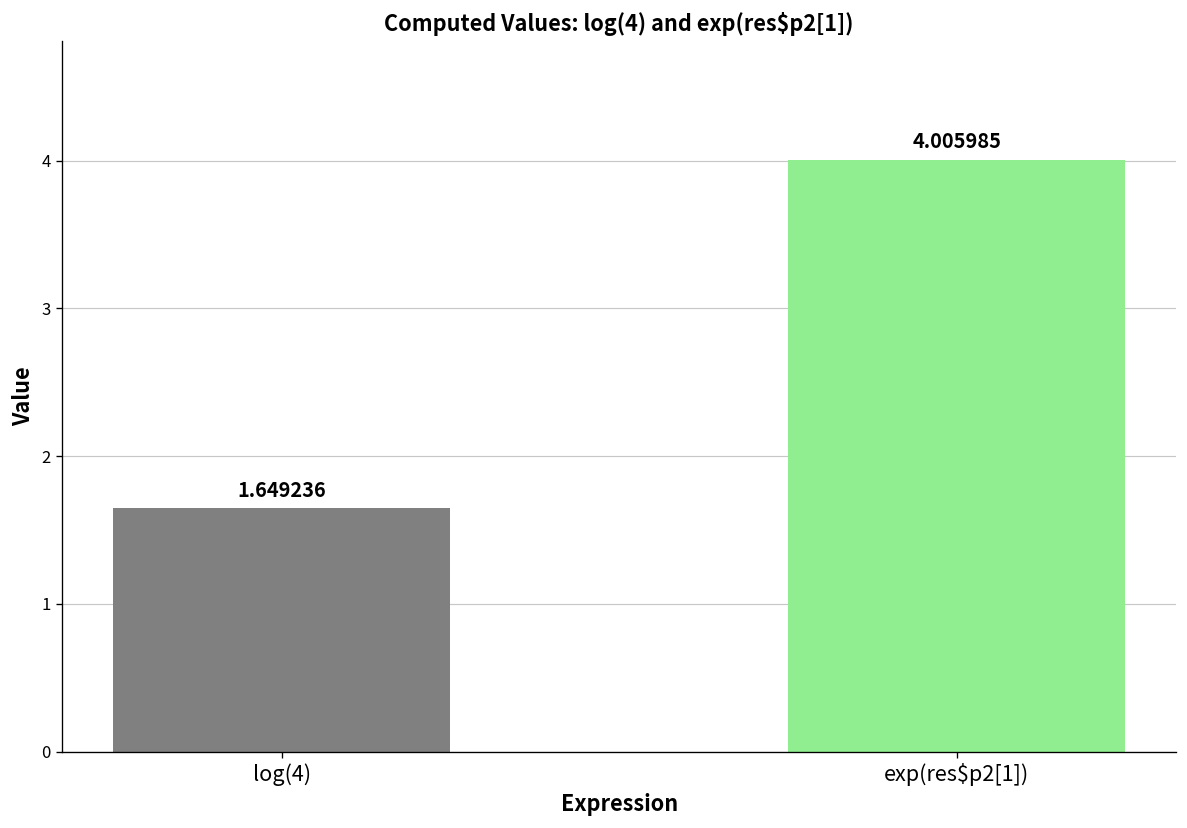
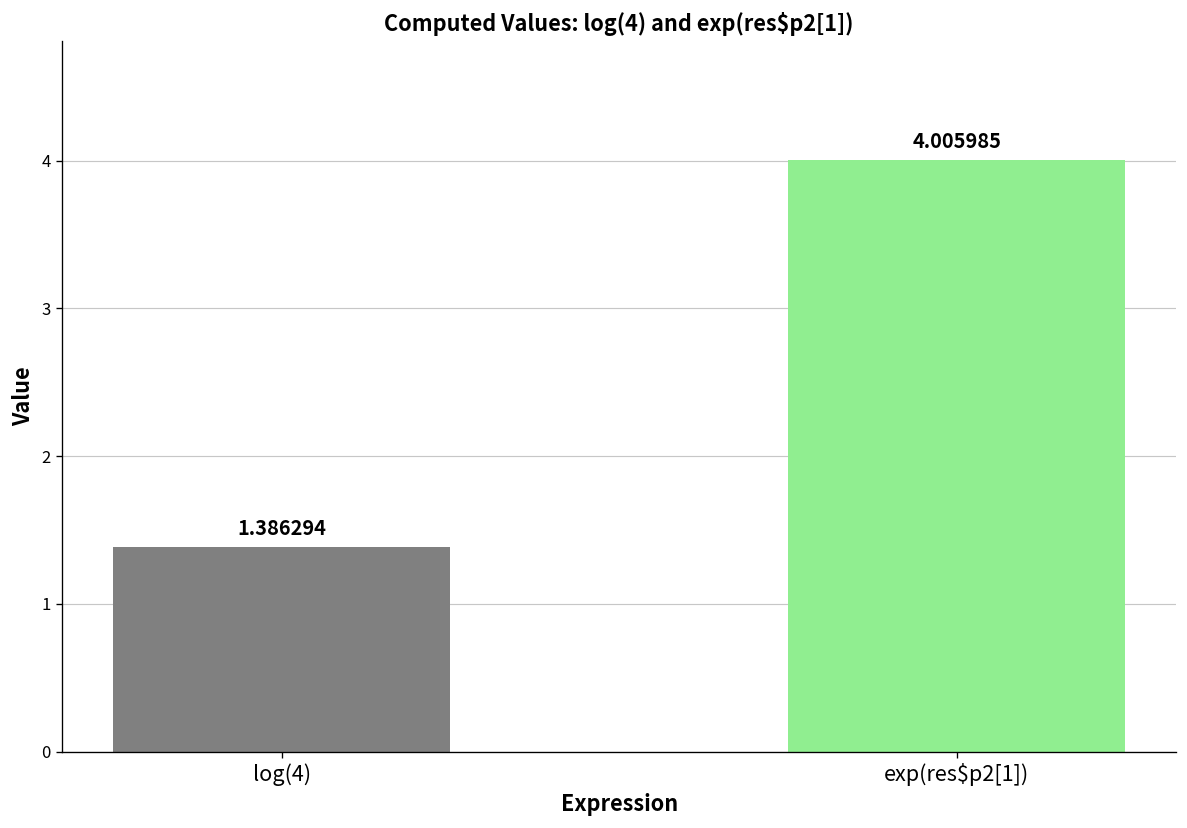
log(4): 1.649236 -> 1.386294
